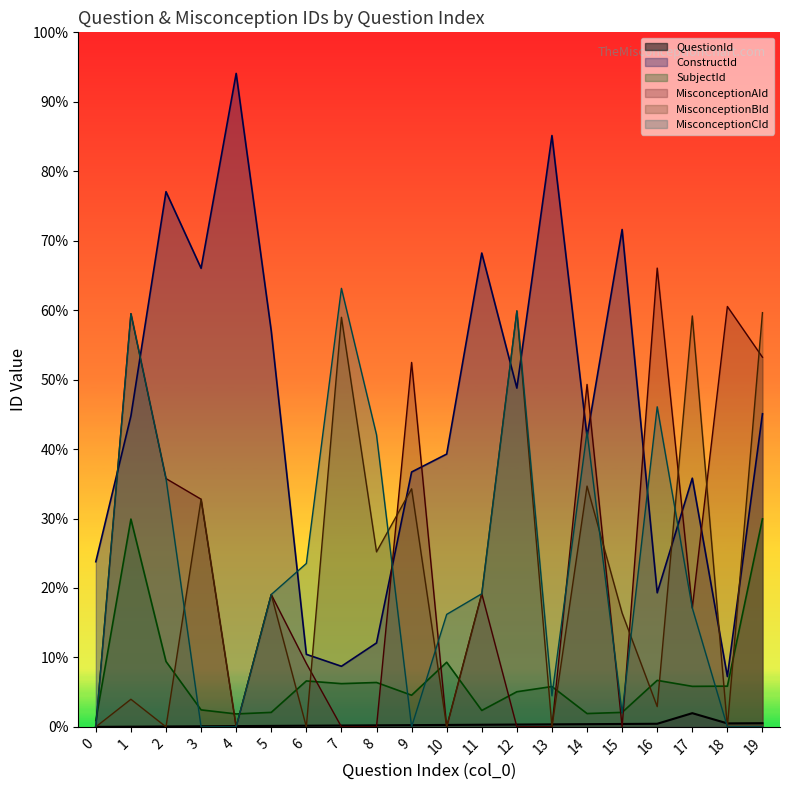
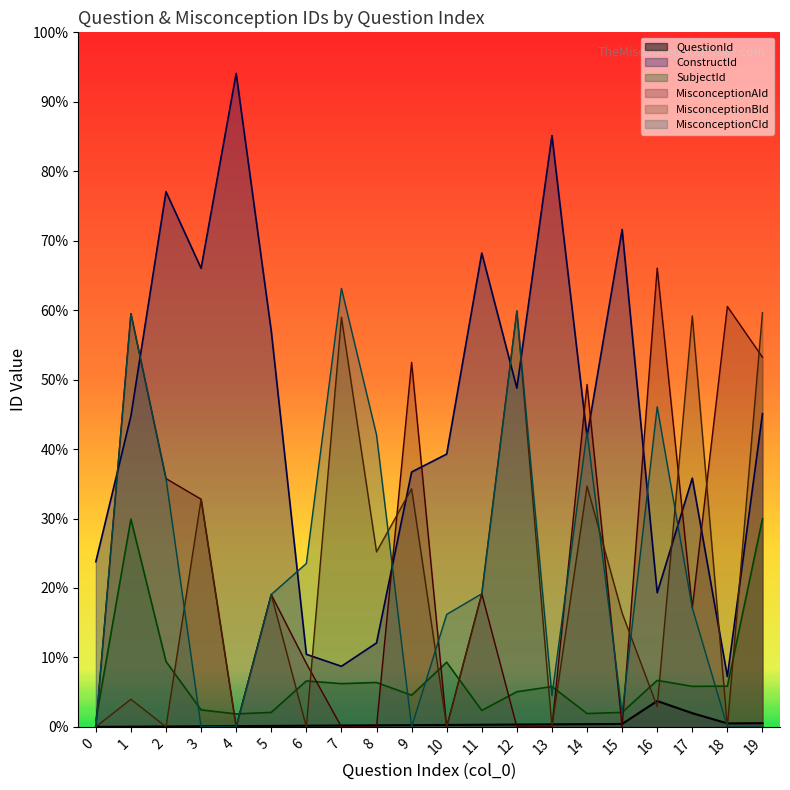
QuestionId, 16: 0% -> 4%
